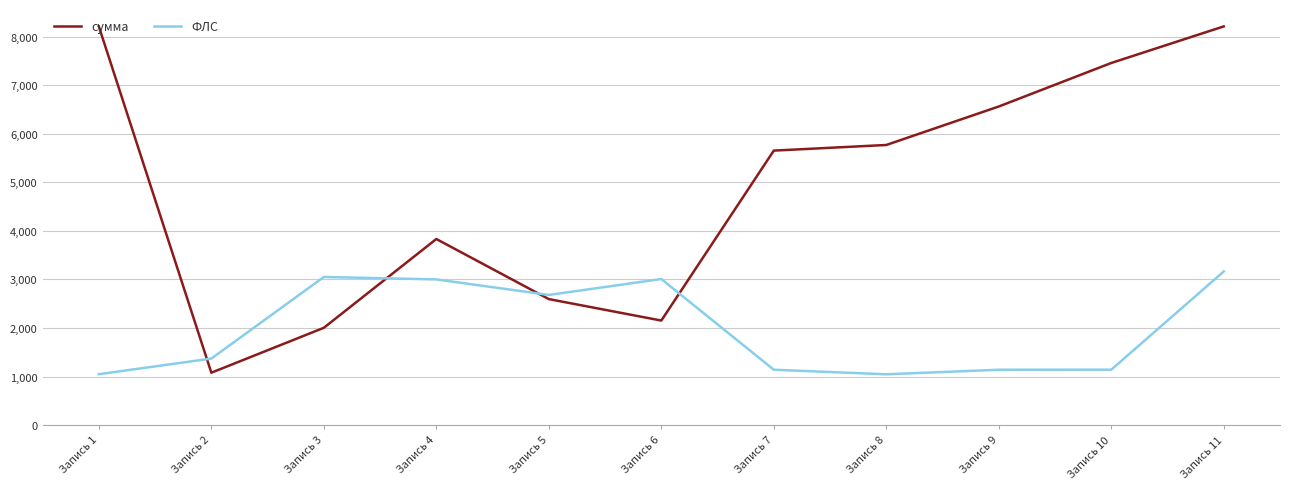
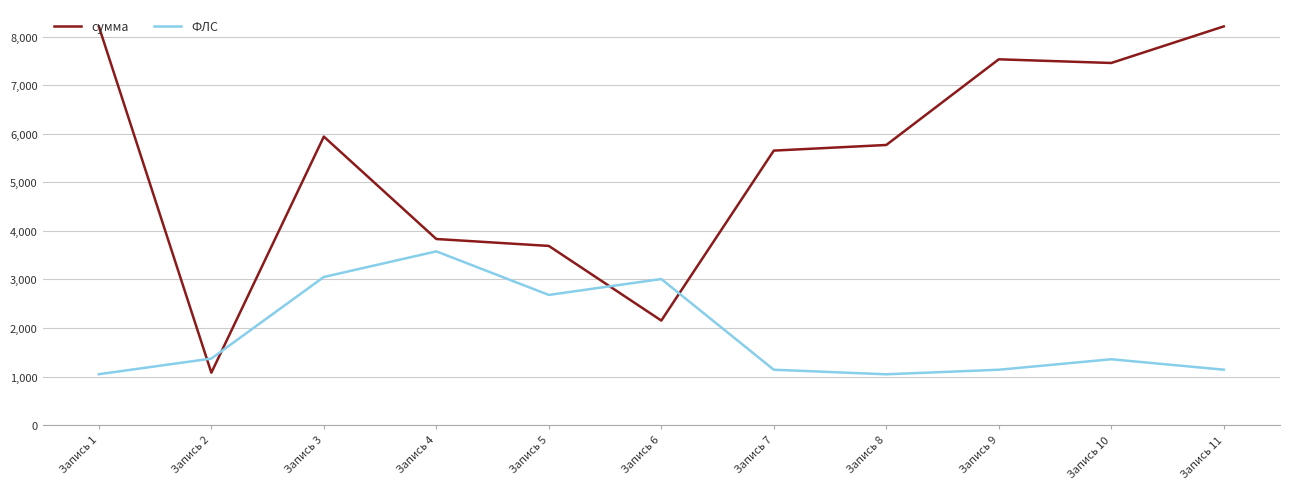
сумма, Запись 3: 2,000 -> 5,900
ФЛС, Запись 4: 3,000 -> 3,600
сумма, Запись 5: 2,600 -> 3,700
сумма, Запись 9: 6,600 -> 7,500
ФЛС, Запись 10: 1,100 -> 1,400
ФЛС, Запись 11: 3,200 -> 1,100
